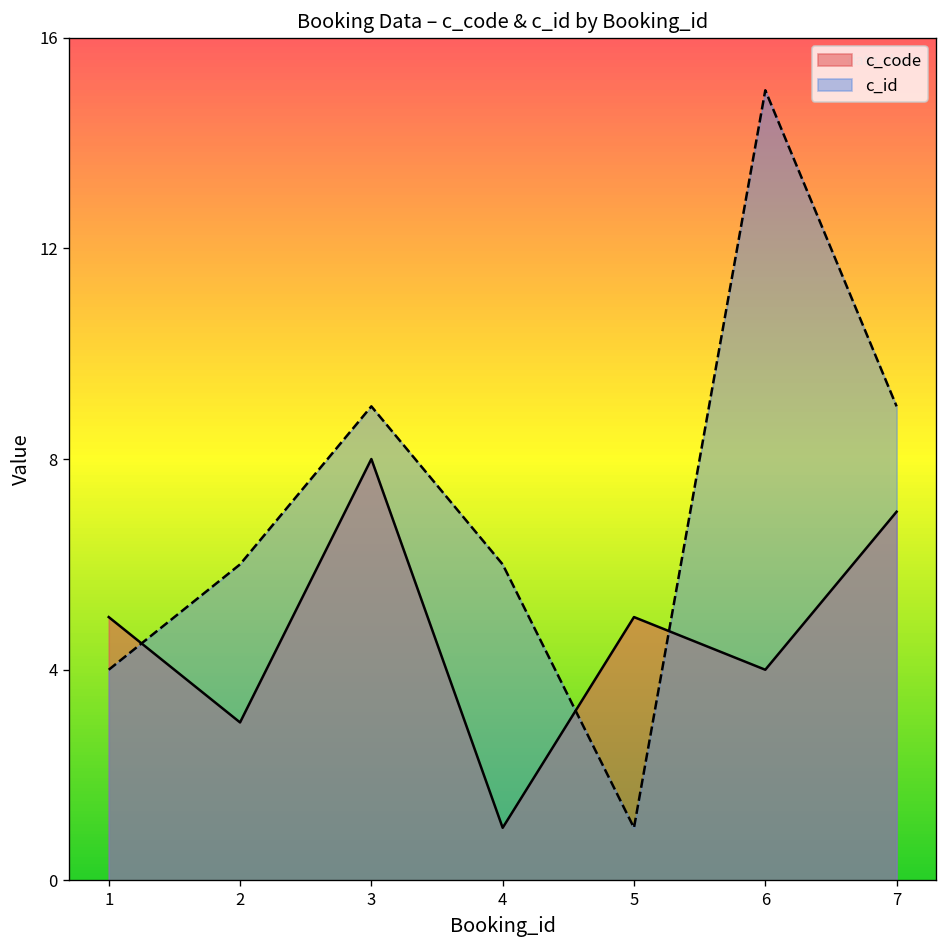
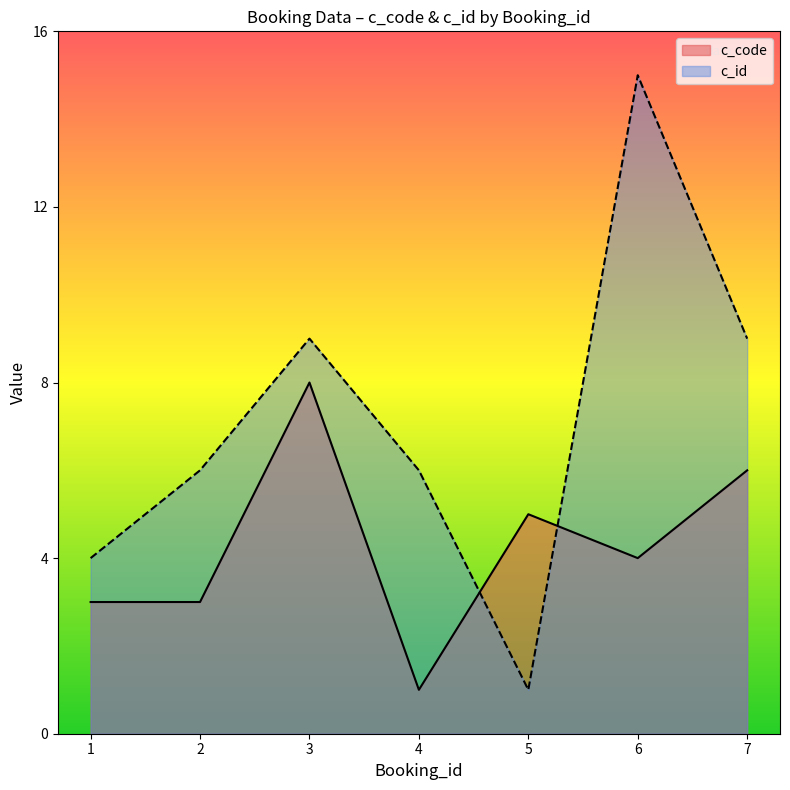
c_code, 1: 5 -> 3
c_code, 7: 7 -> 6
